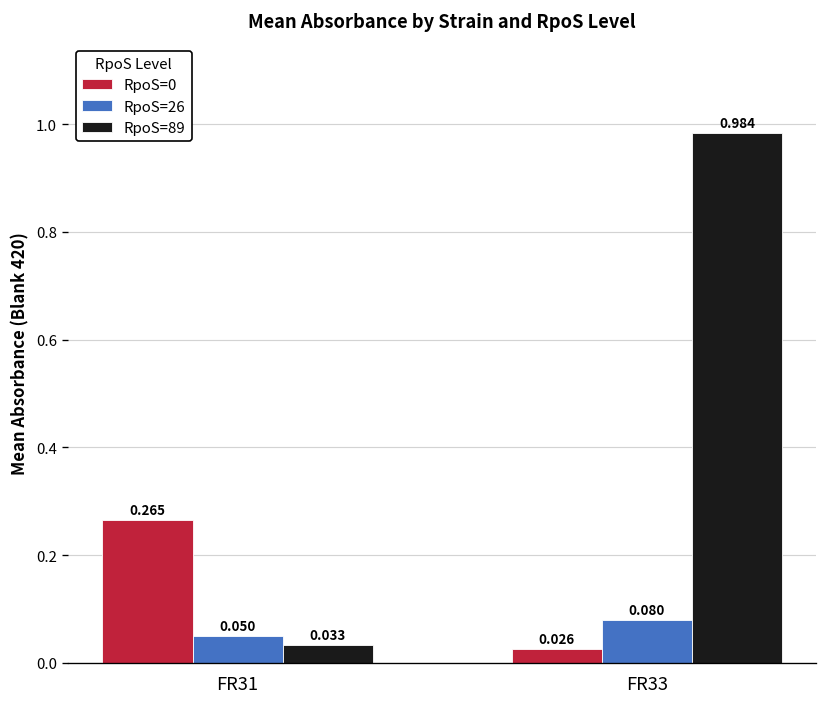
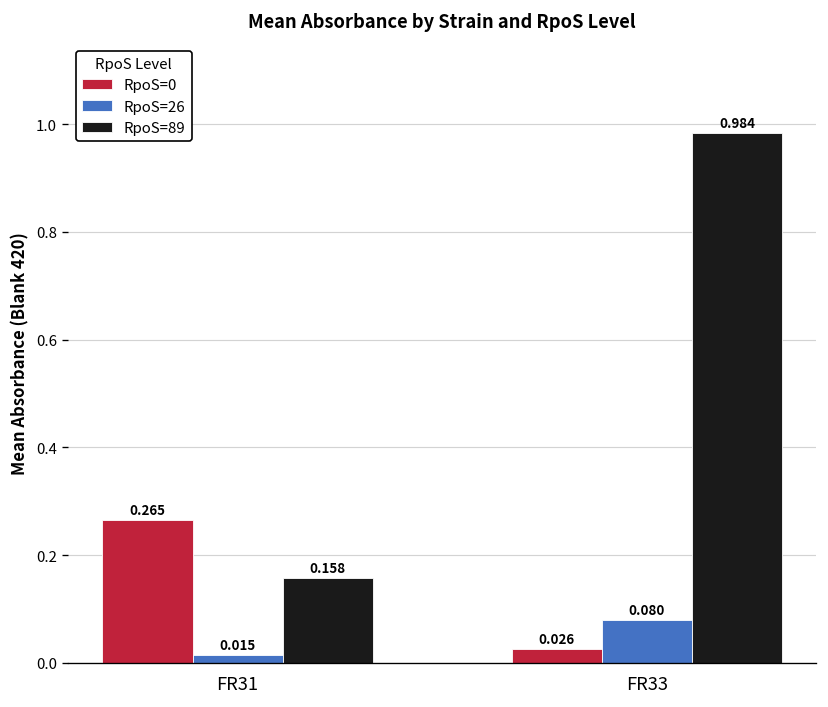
RpoS=26, FR31: 0.050 -> 0.015
RpoS=89, FR31: 0.033 -> 0.158
